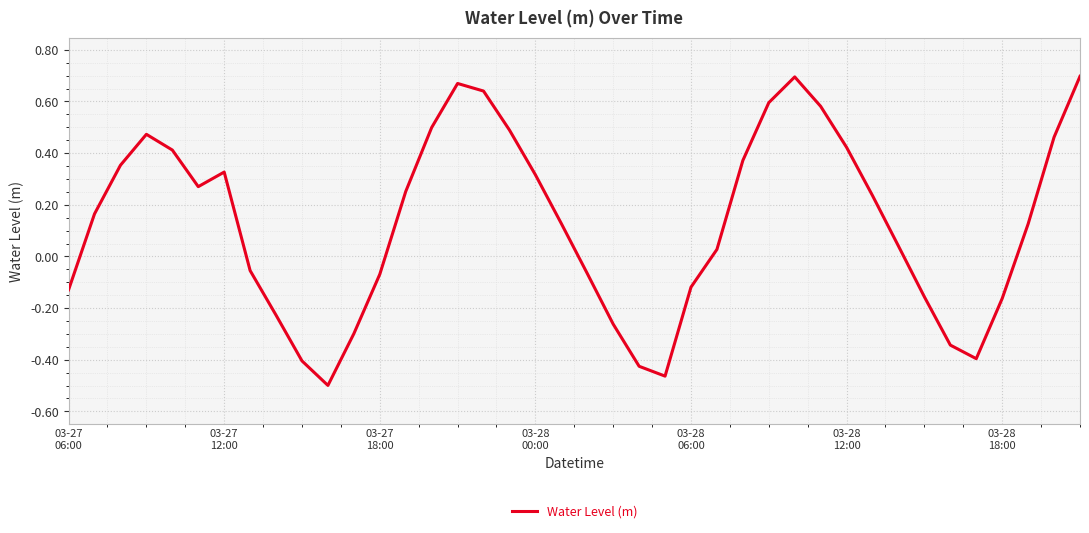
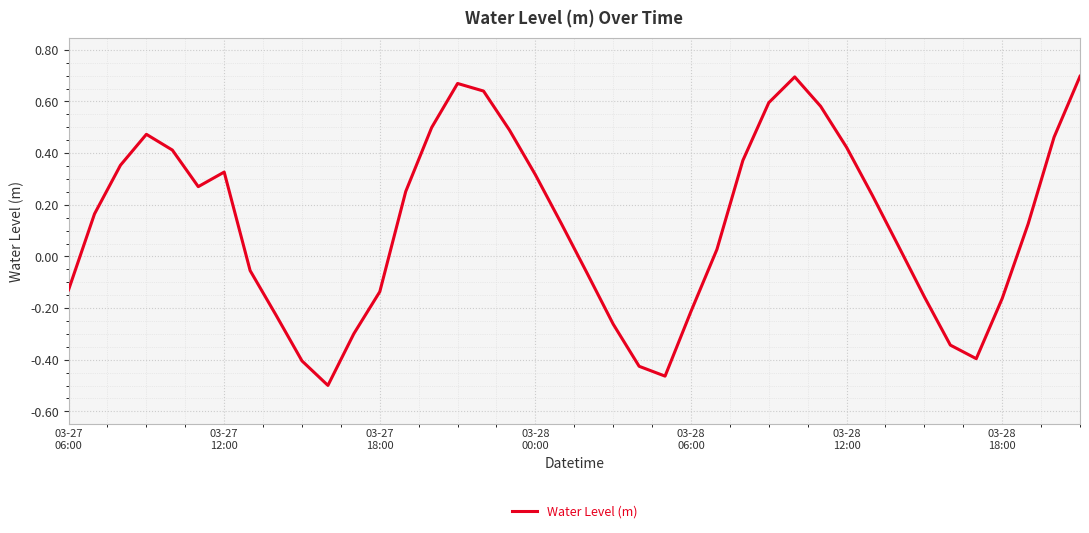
03-27 18:00: -0.07 -> -0.14
03-28 06:00: -0.12 -> -0.21
